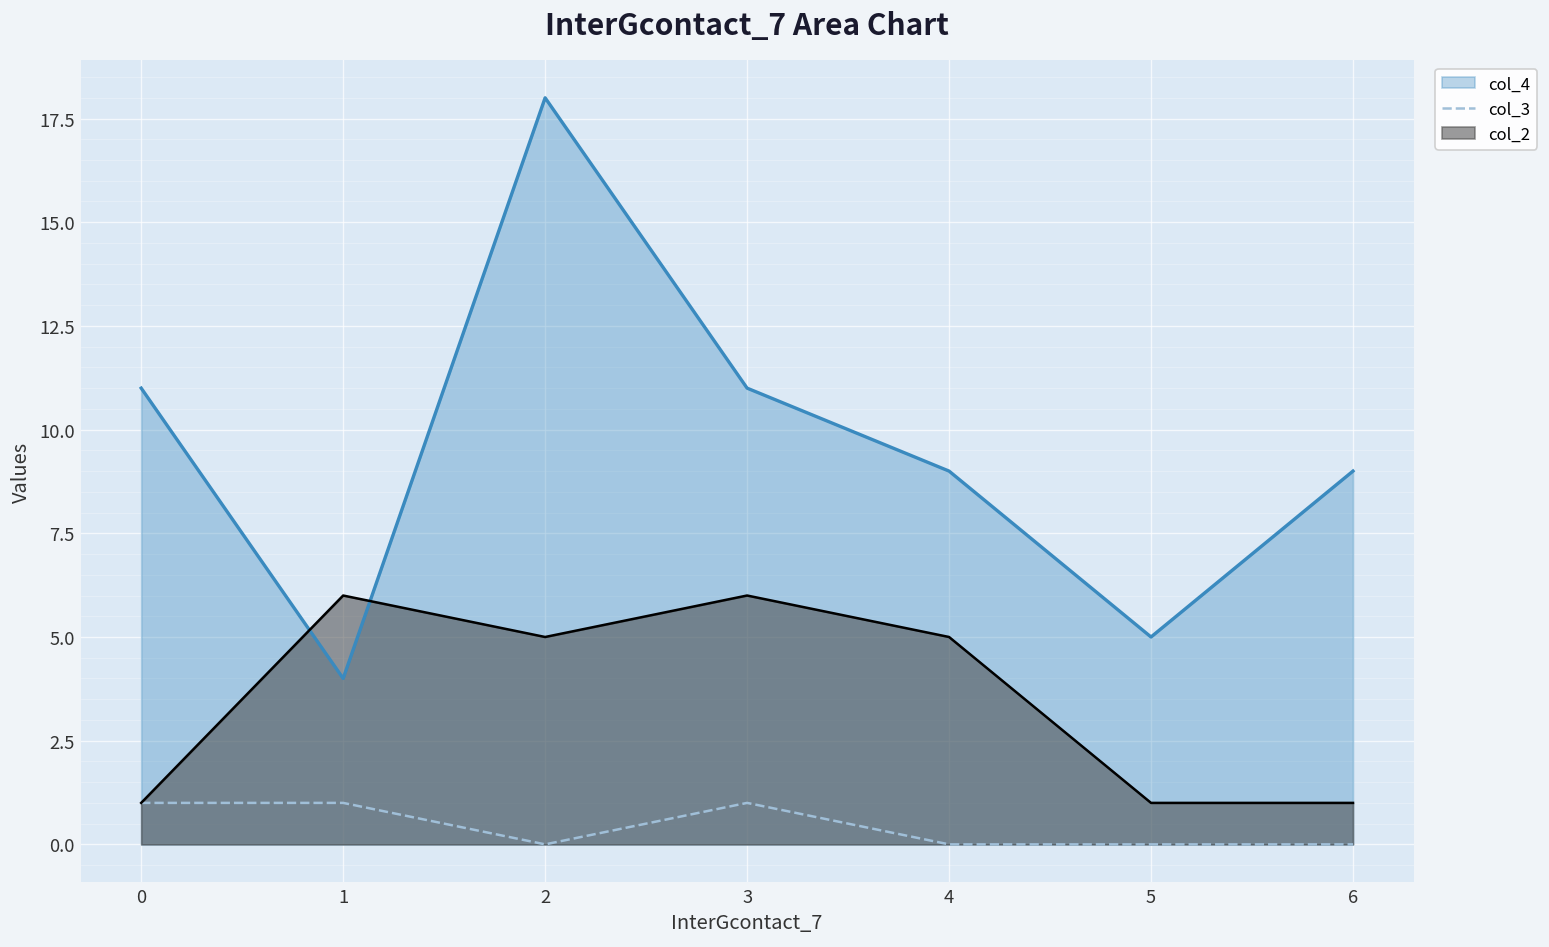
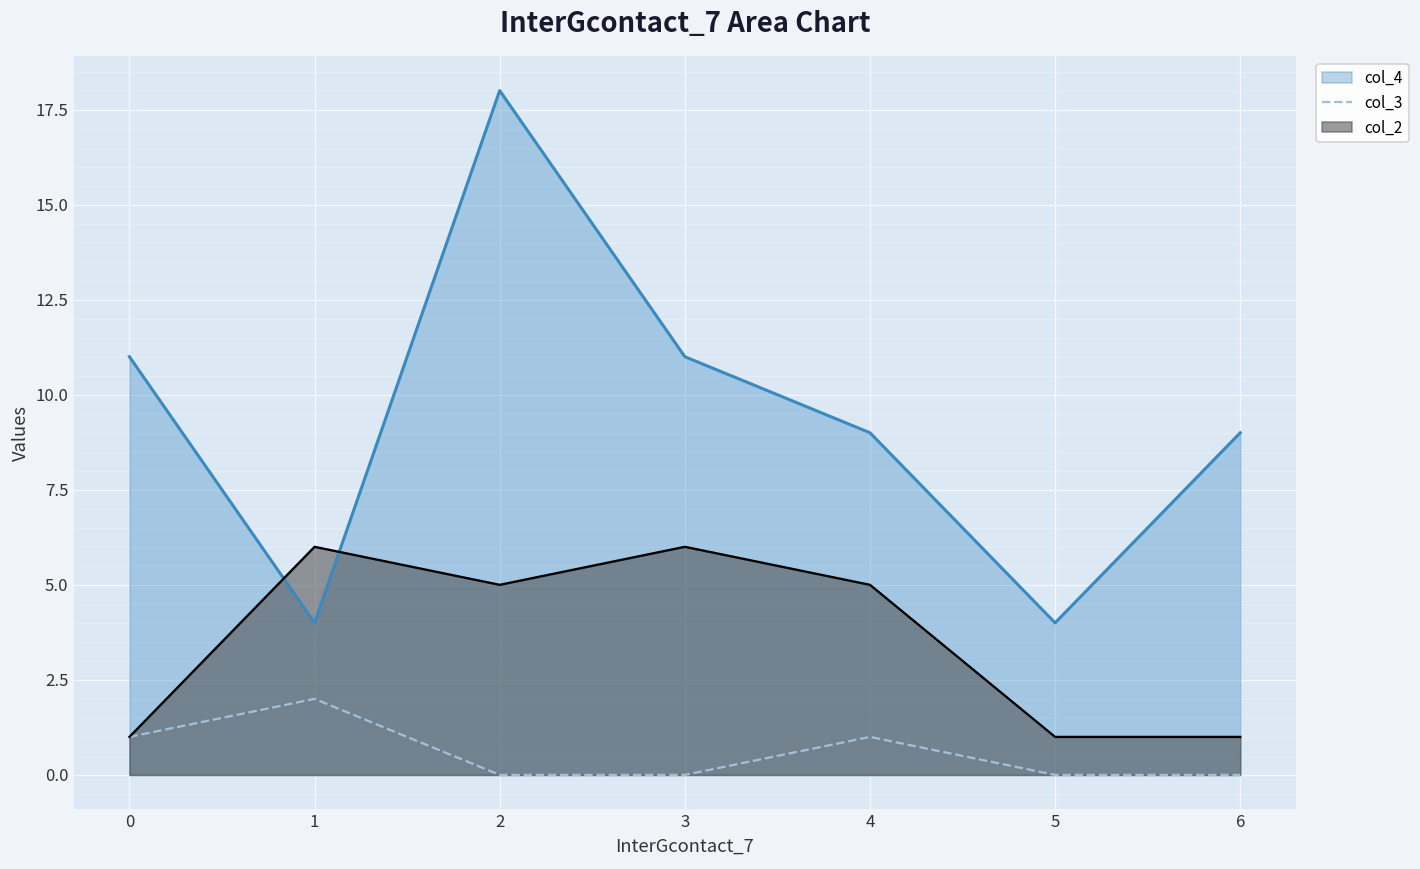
col_3, 1: 1 -> 2
col_3, 3: 1 -> 0
col_3, 4: 0 -> 1
col_4, 5: 5 -> 4
